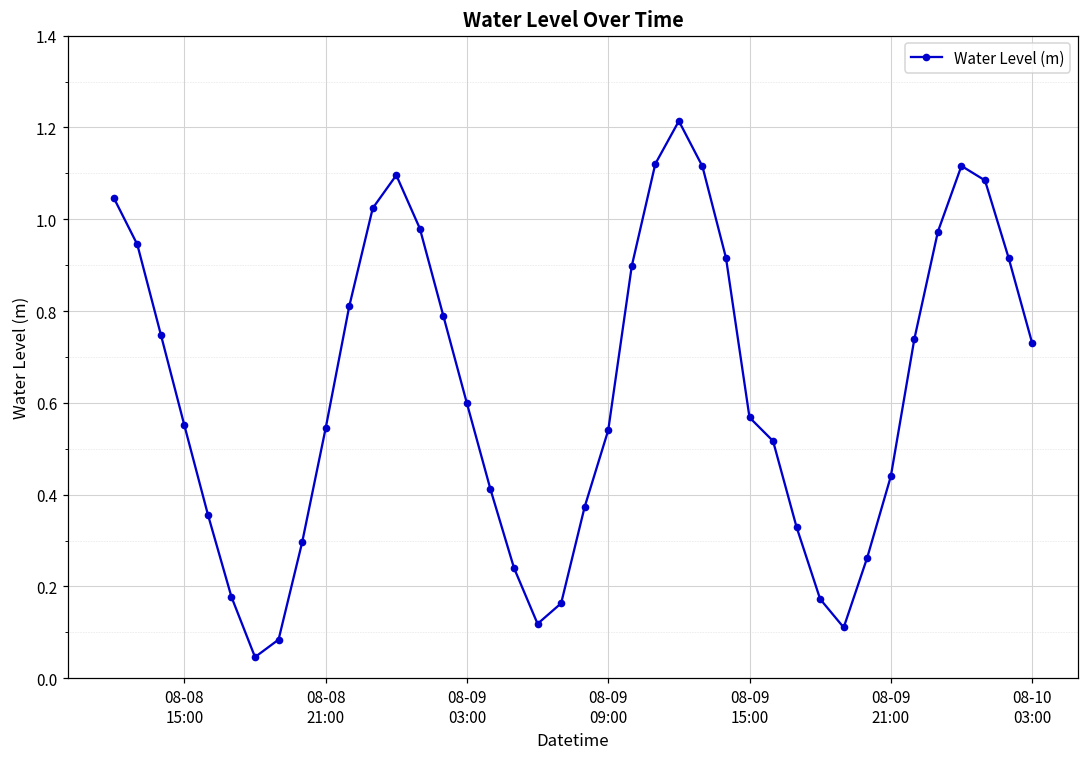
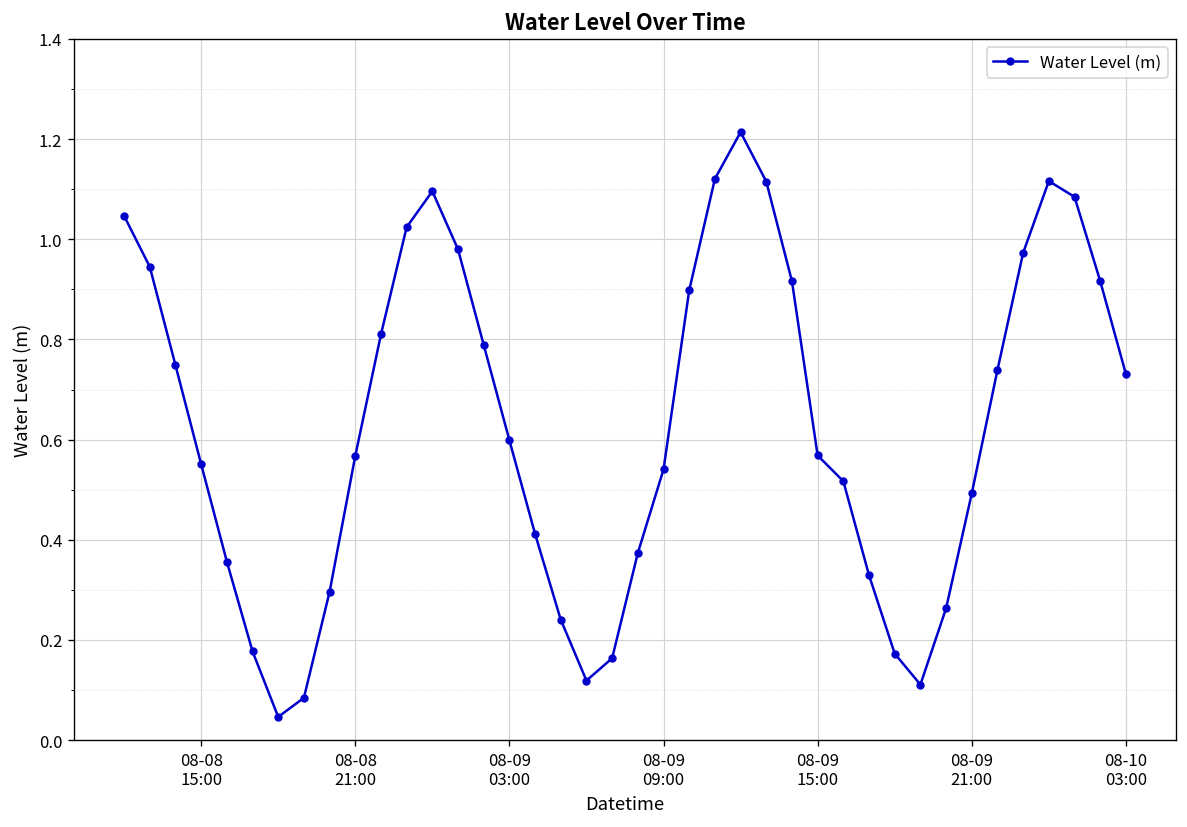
08-08 21:00: 0.54 -> 0.57
08-09 21:00: 0.44 -> 0.49
